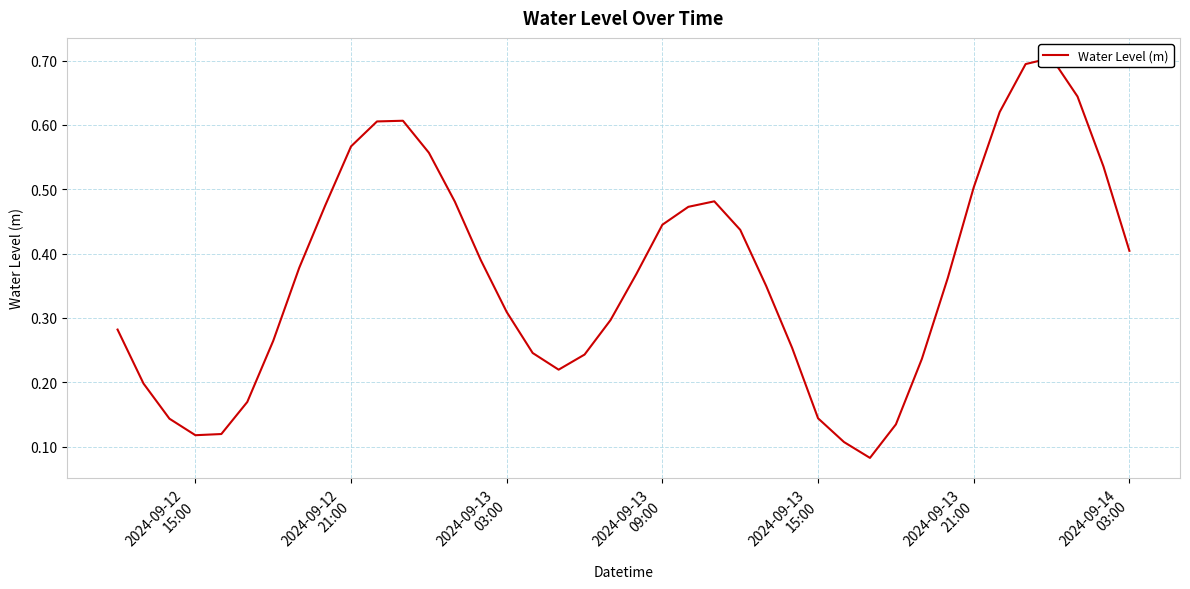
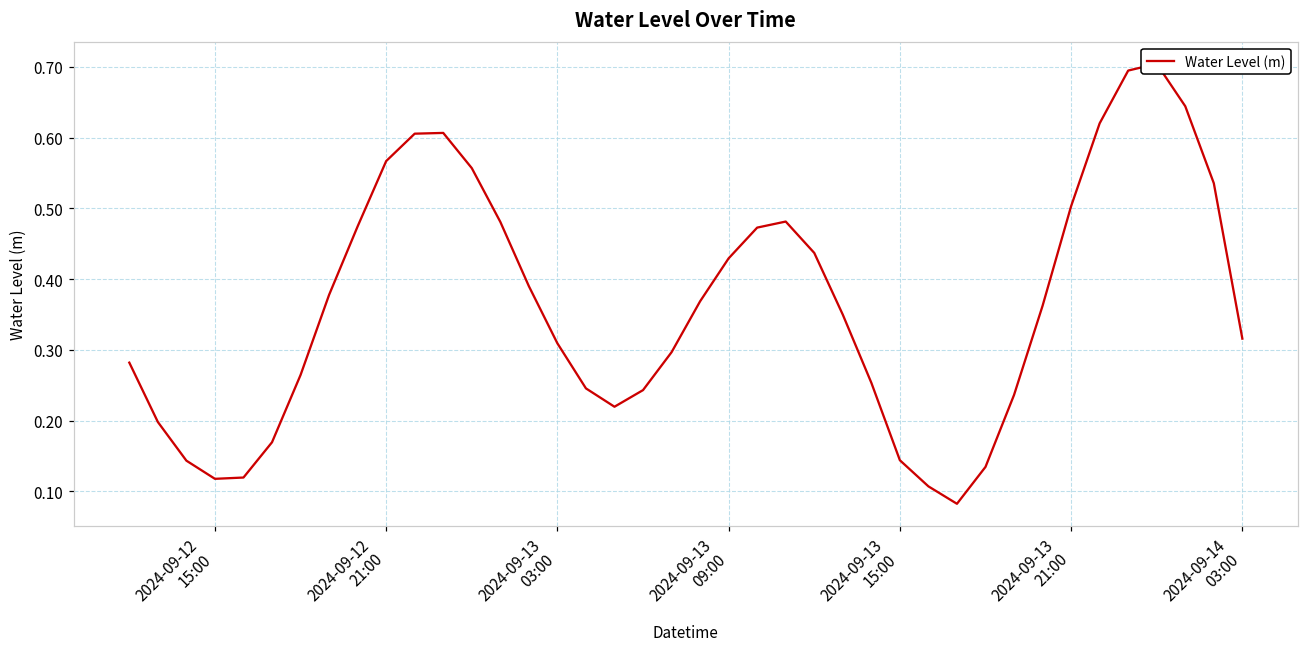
2024-09-13 09:00: 0.44 -> 0.43
2024-09-14 03:00: 0.40 -> 0.32
